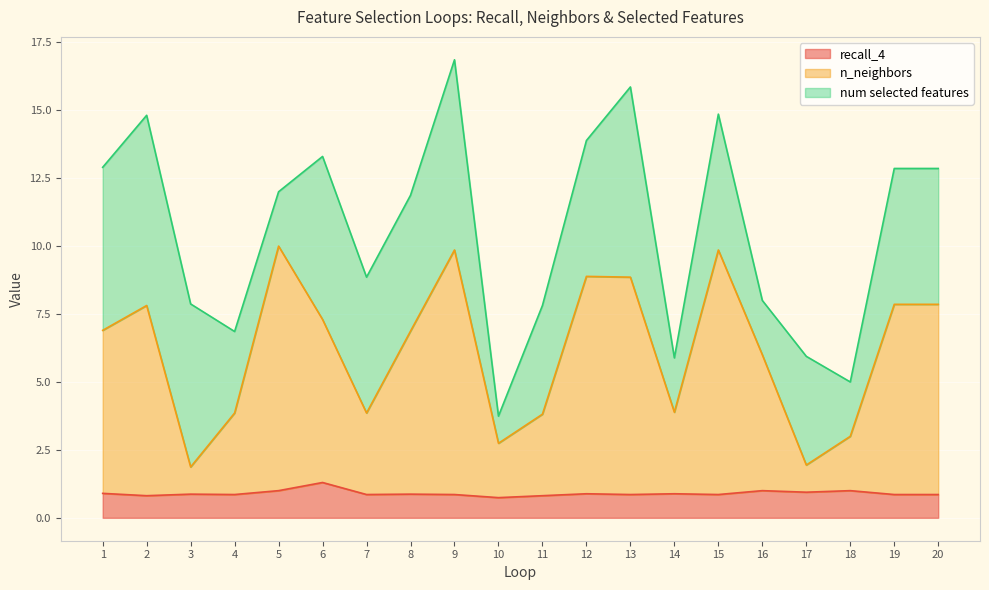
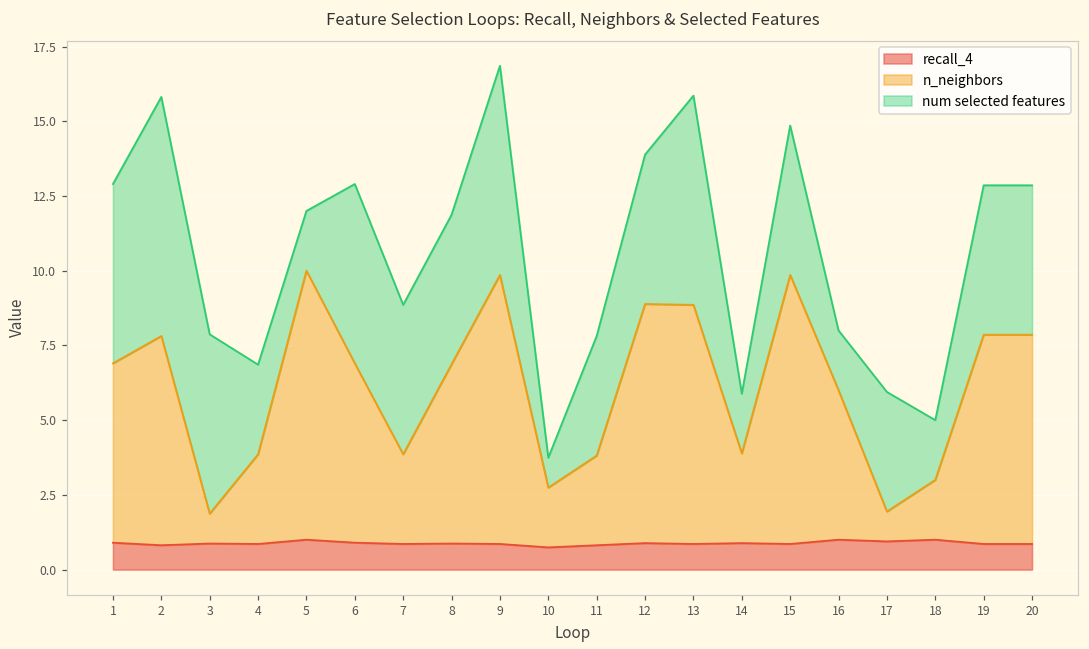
num selected features, 2: 7 -> 8
recall_4, 6: 1.3 -> 0.9
